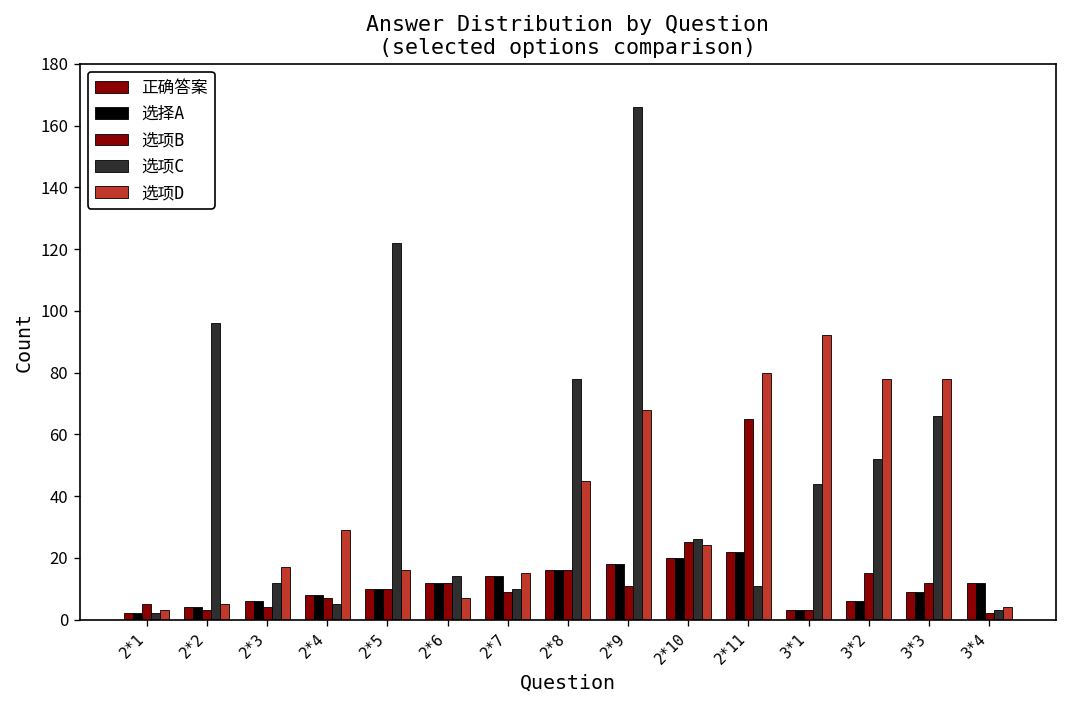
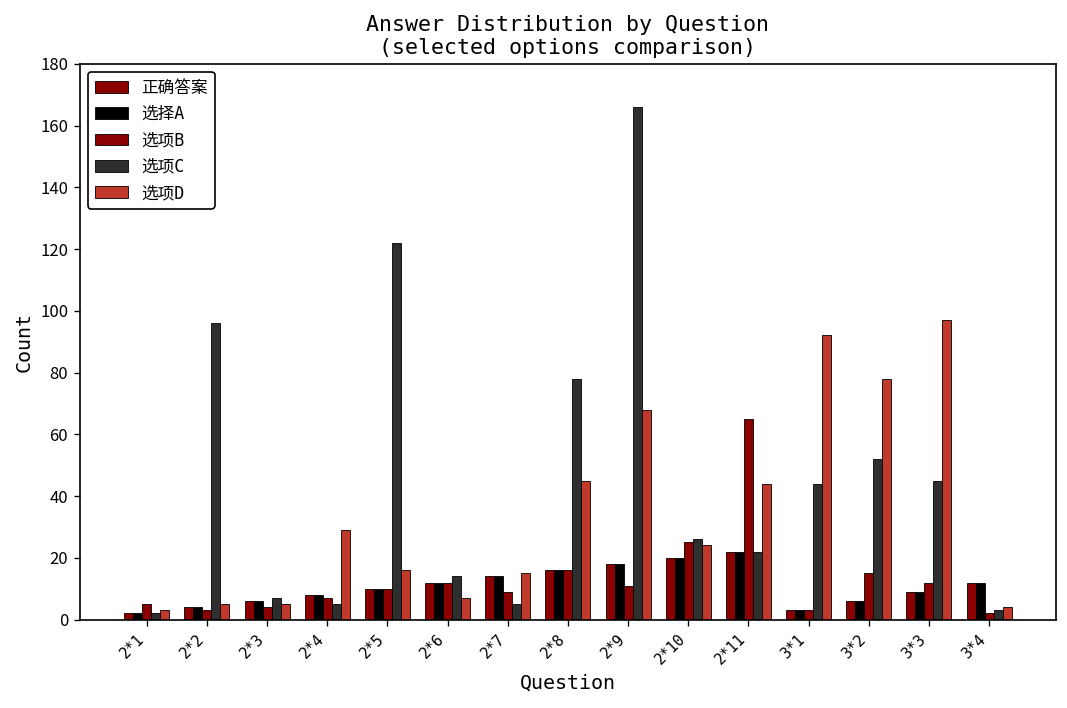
选项C, 2*3: 12 -> 7
选项D, 2*3: 17 -> 5
选项C, 2*7: 10 -> 5
选项C, 2*11: 11 -> 22
选项D, 2*11: 80 -> 44
选项C, 3*3: 66 -> 45
选项D, 3*3: 78 -> 97
